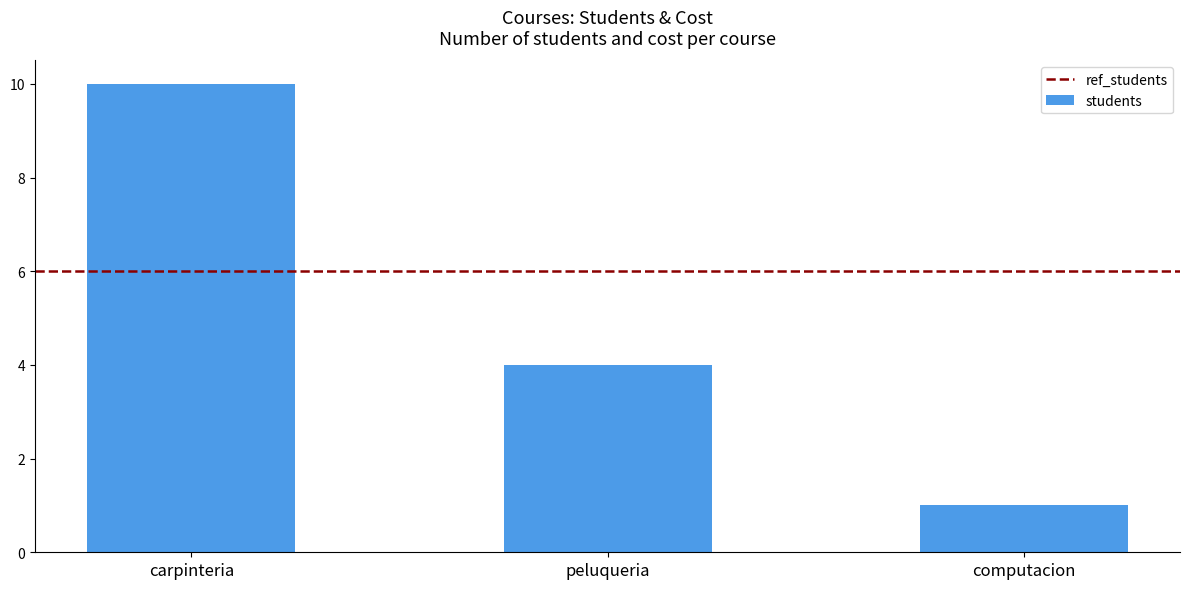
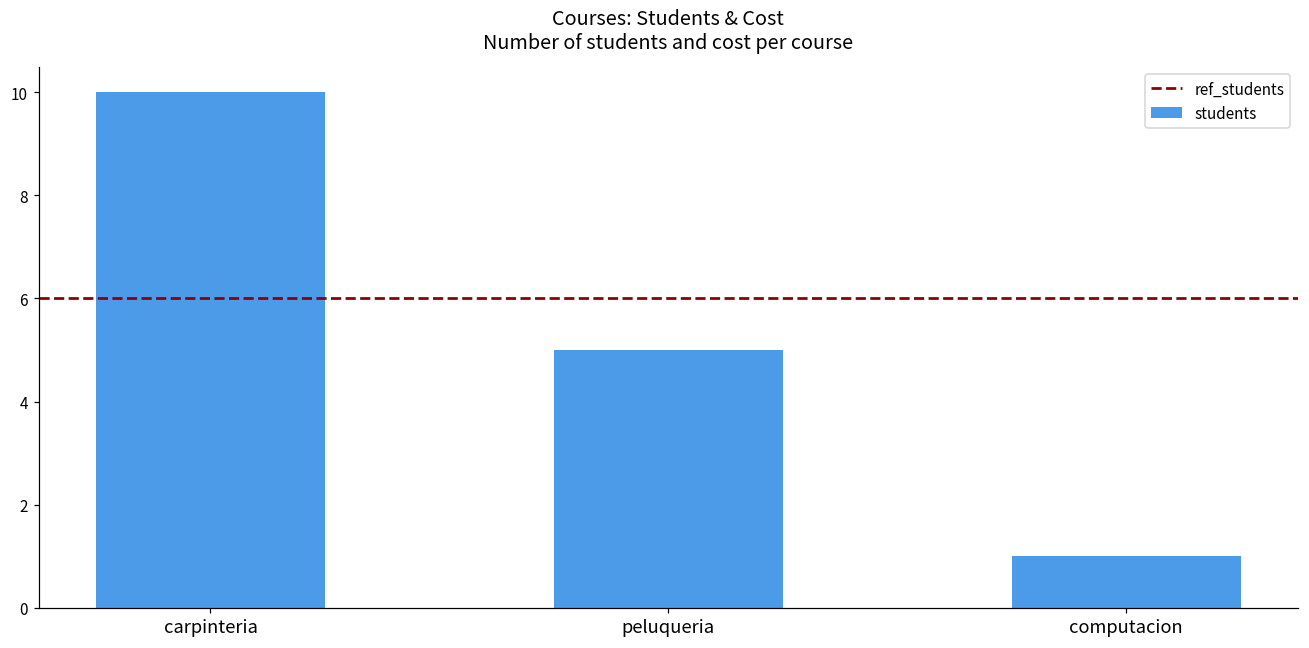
peluqueria: 4 -> 5
